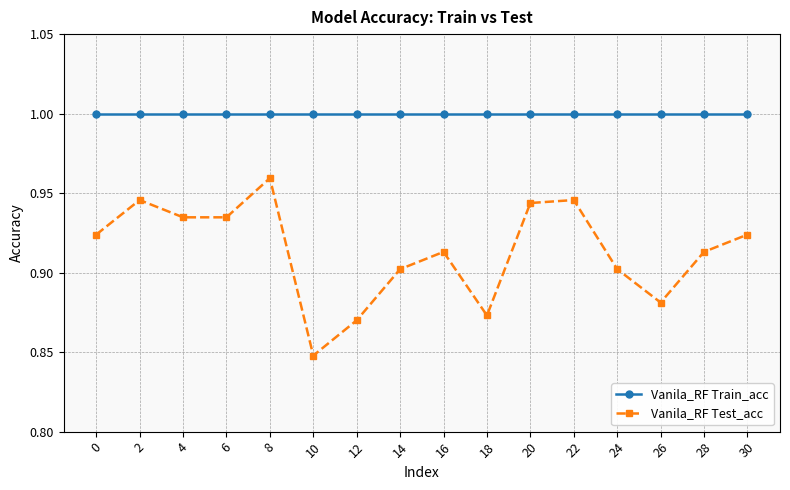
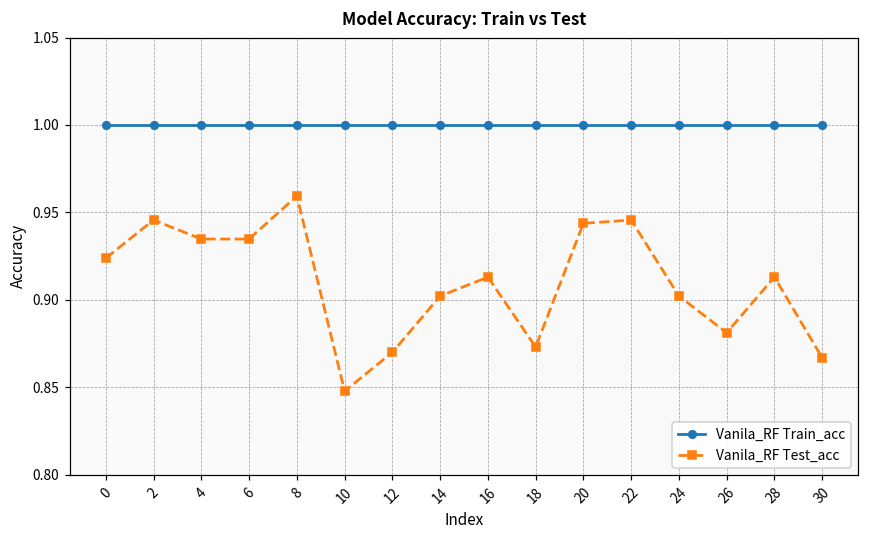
Vanila_RF Test_acc, 30: 0.924 -> 0.867
